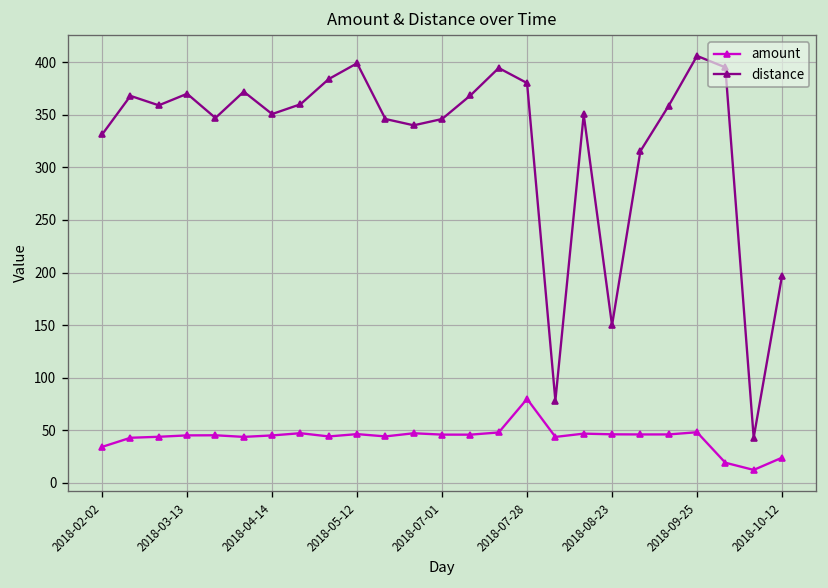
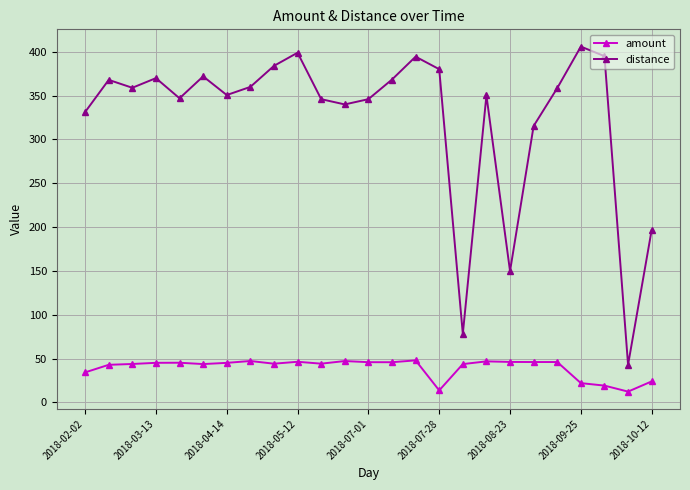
amount, 2018-07-28: 80 -> 10
amount, 2018-09-25: 50 -> 20
